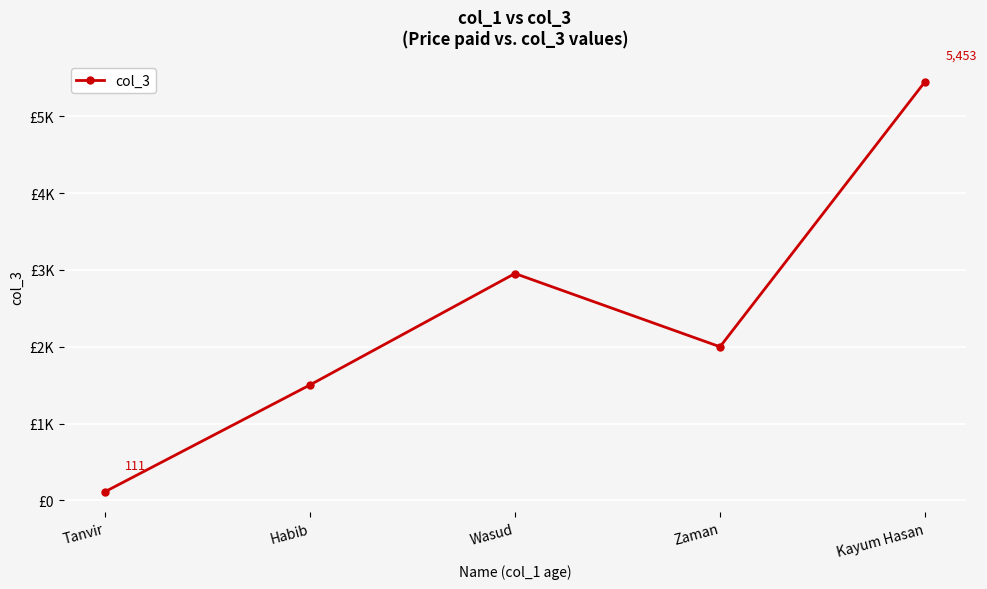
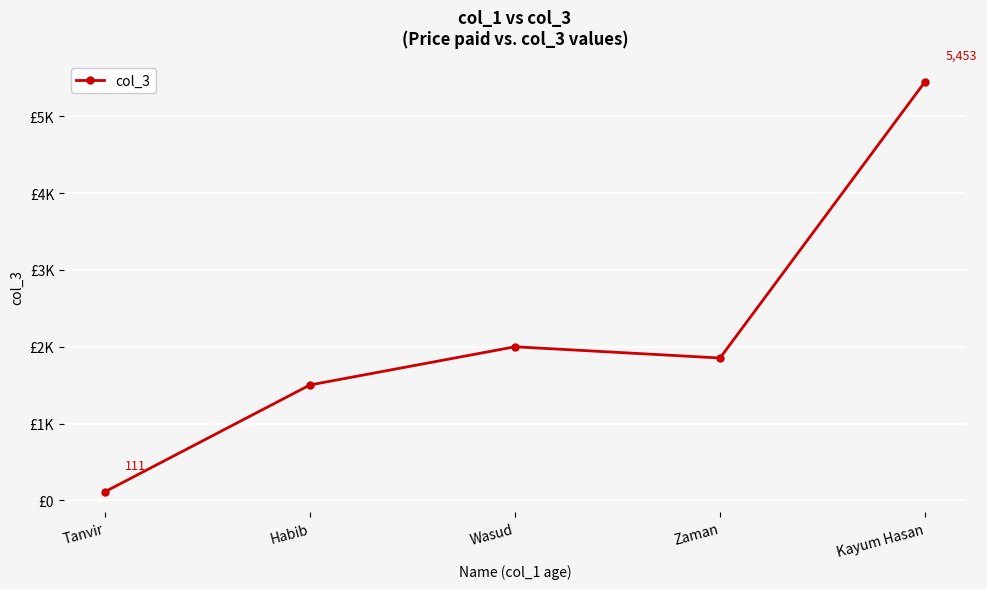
Wasud: £3000 -> £2000
Zaman: £2000 -> £1900
